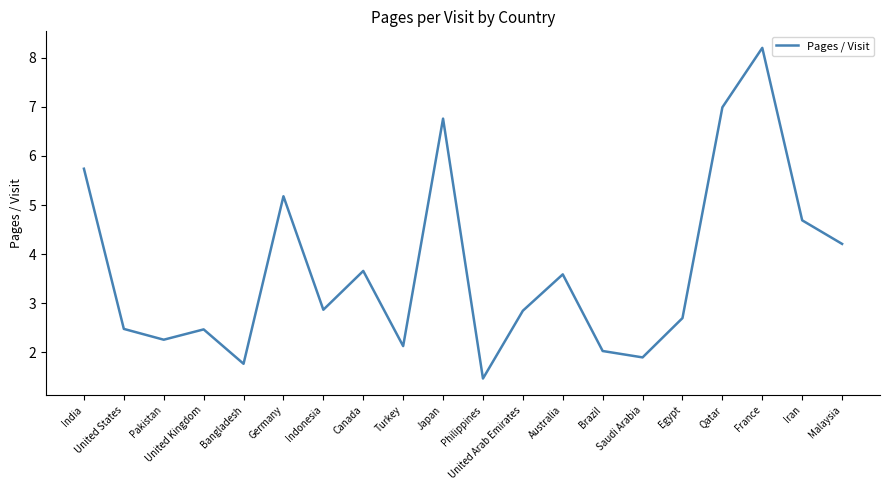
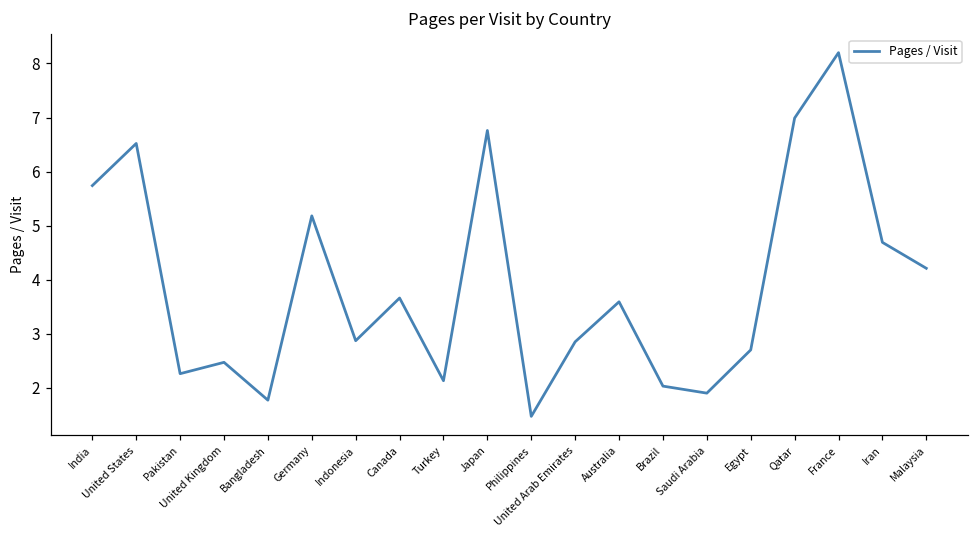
United States: 2.5 -> 6.5
